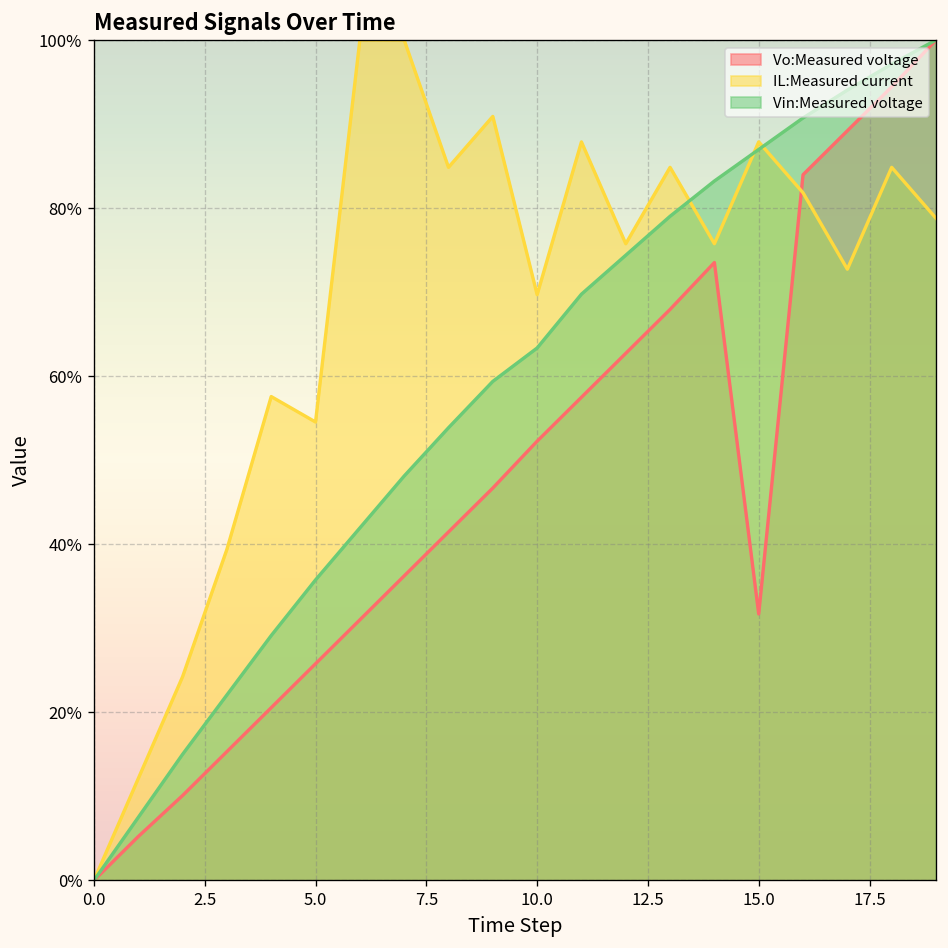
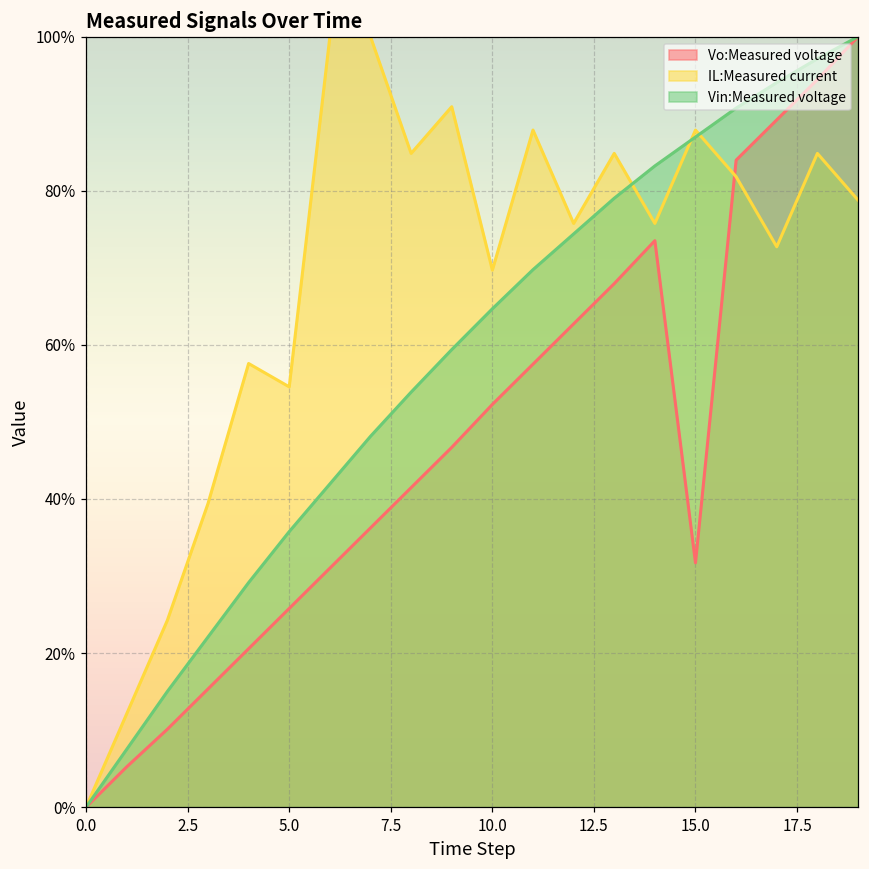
Vin:Measured voltage, 10.0: 63% -> 65%
